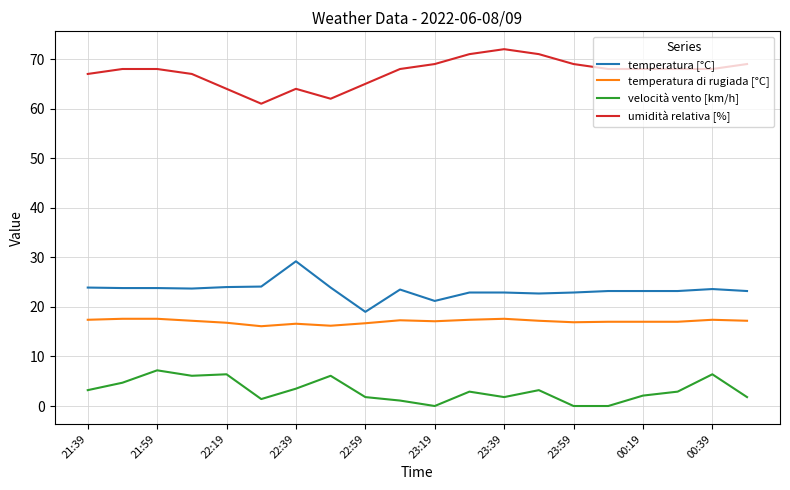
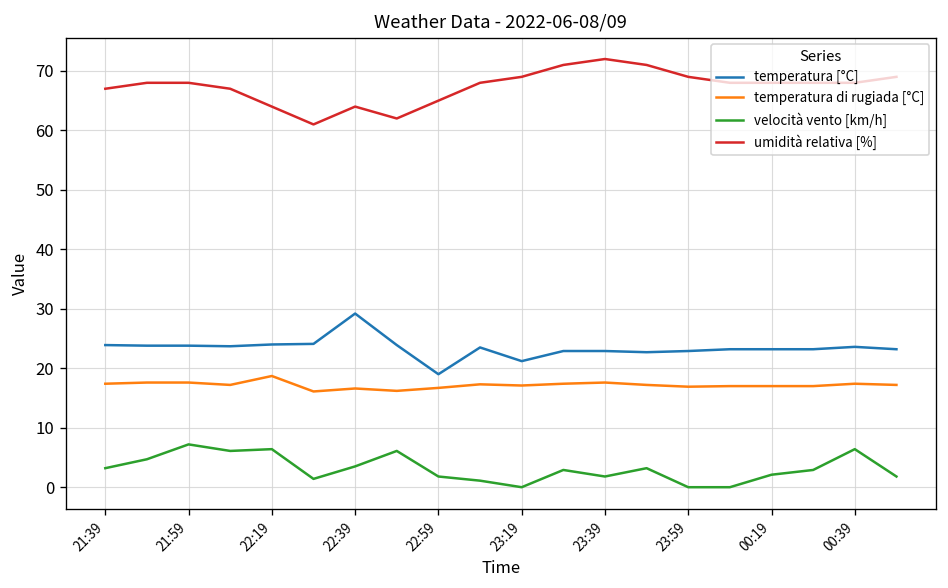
temperatura di rugiada [°C], 22:19: 17 -> 19
